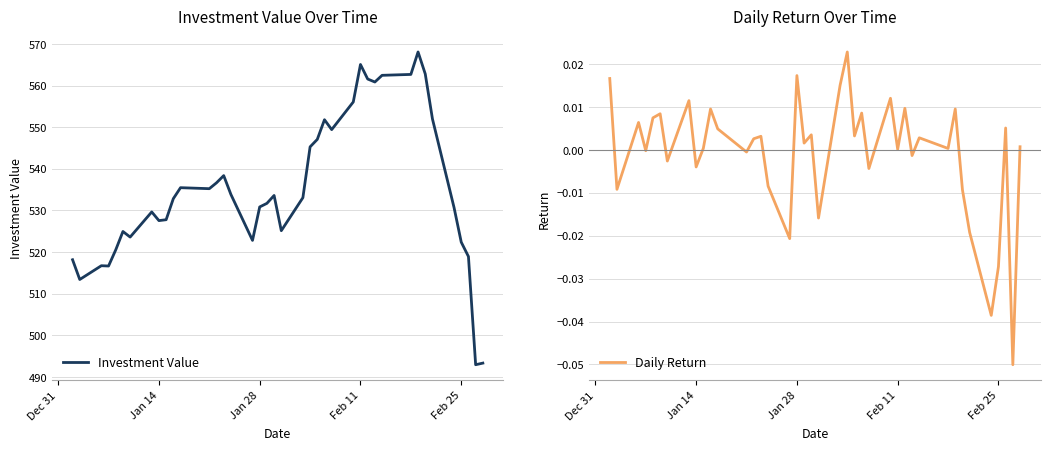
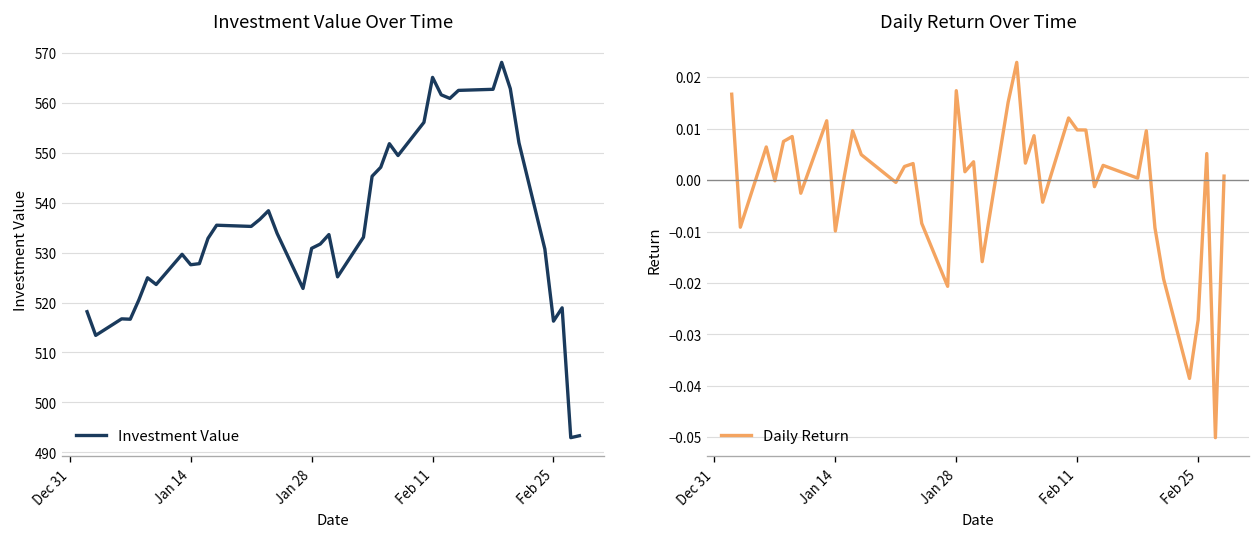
Investment Value Over Time, Feb 25: 522 -> 516
Daily Return Over Time, Jan 14: -0.004 -> -0.010
Daily Return Over Time, Feb 11: 0.000 -> 0.010
